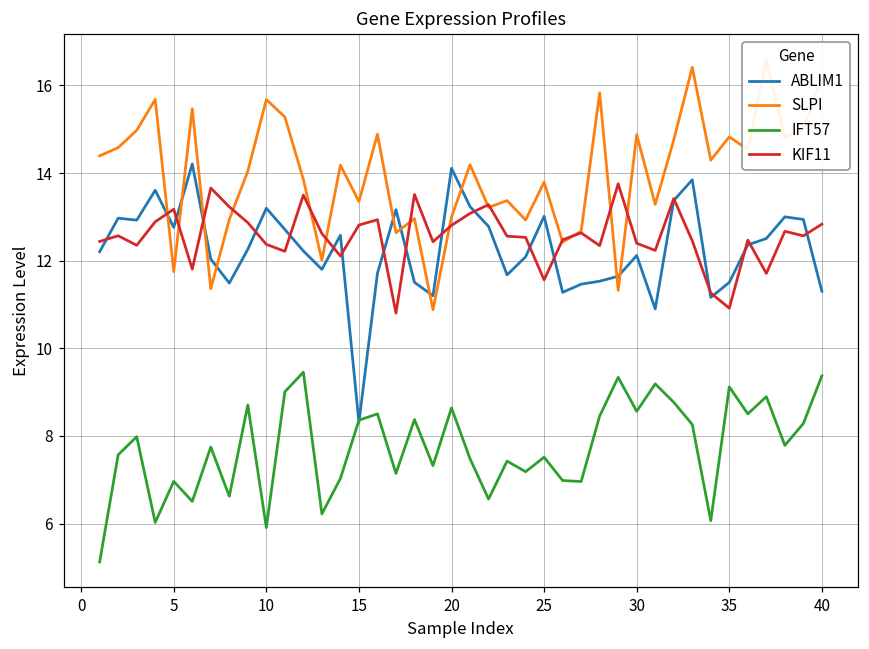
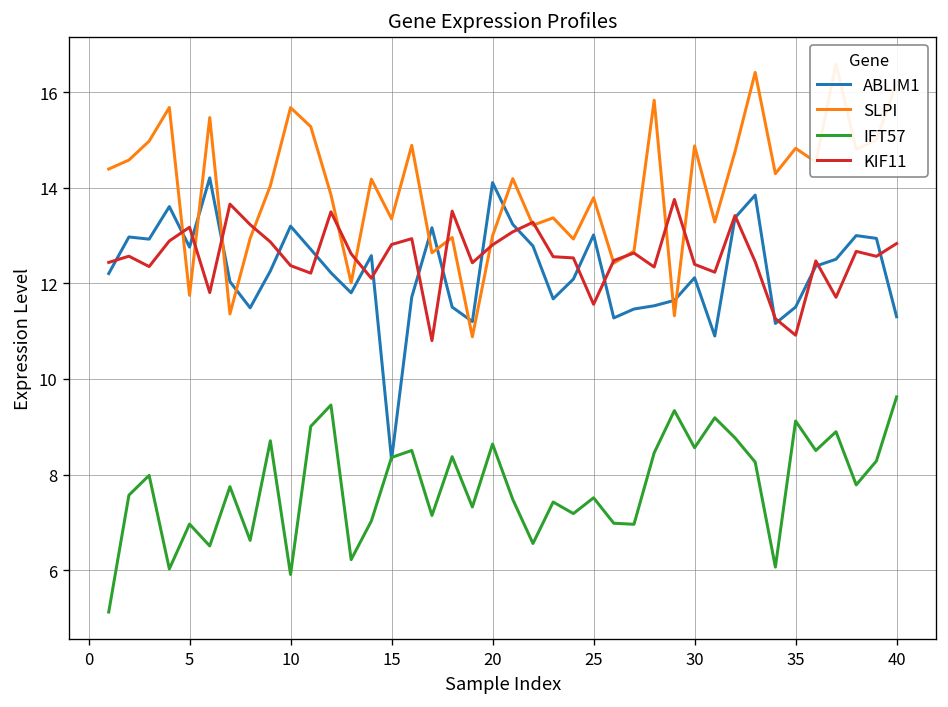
IFT57, 40: 9.4 -> 9.6
